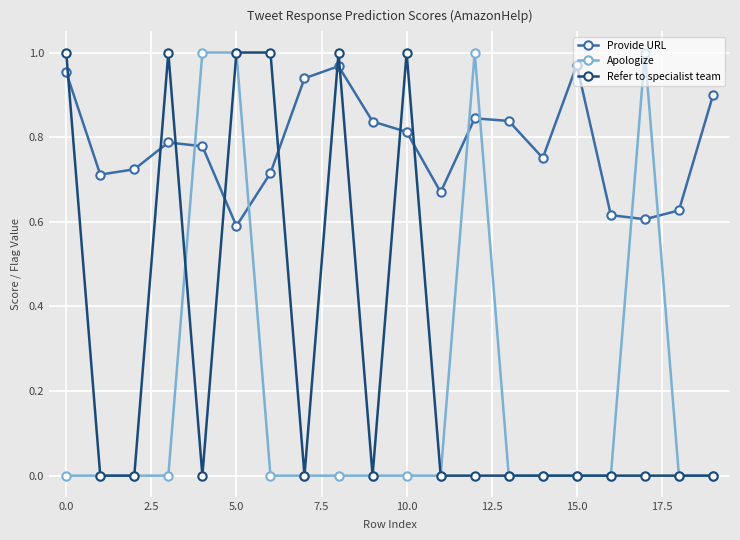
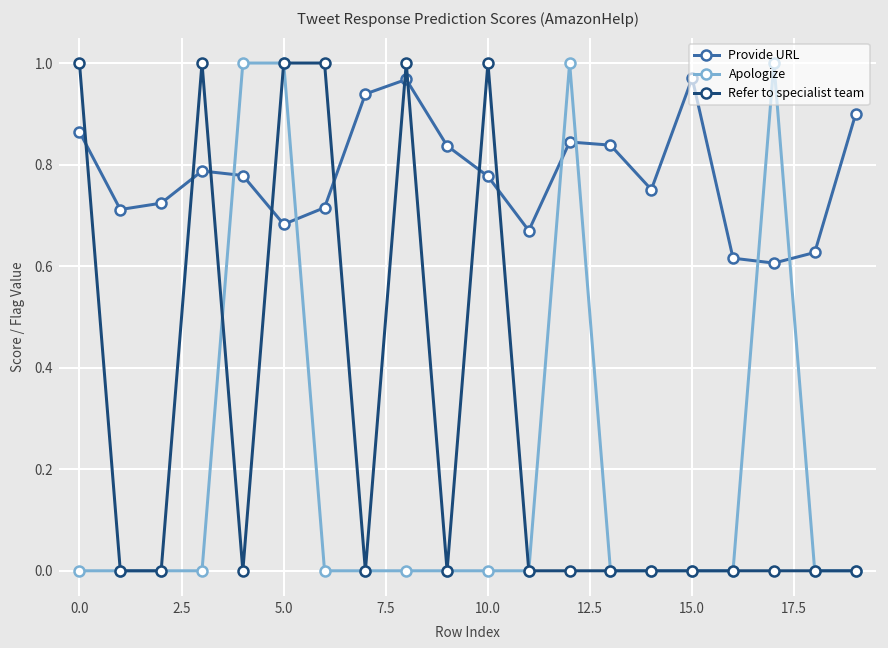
Provide URL, 0.0: 0.95 -> 0.86
Provide URL, 5.0: 0.59 -> 0.68
Provide URL, 10.0: 0.81 -> 0.78
